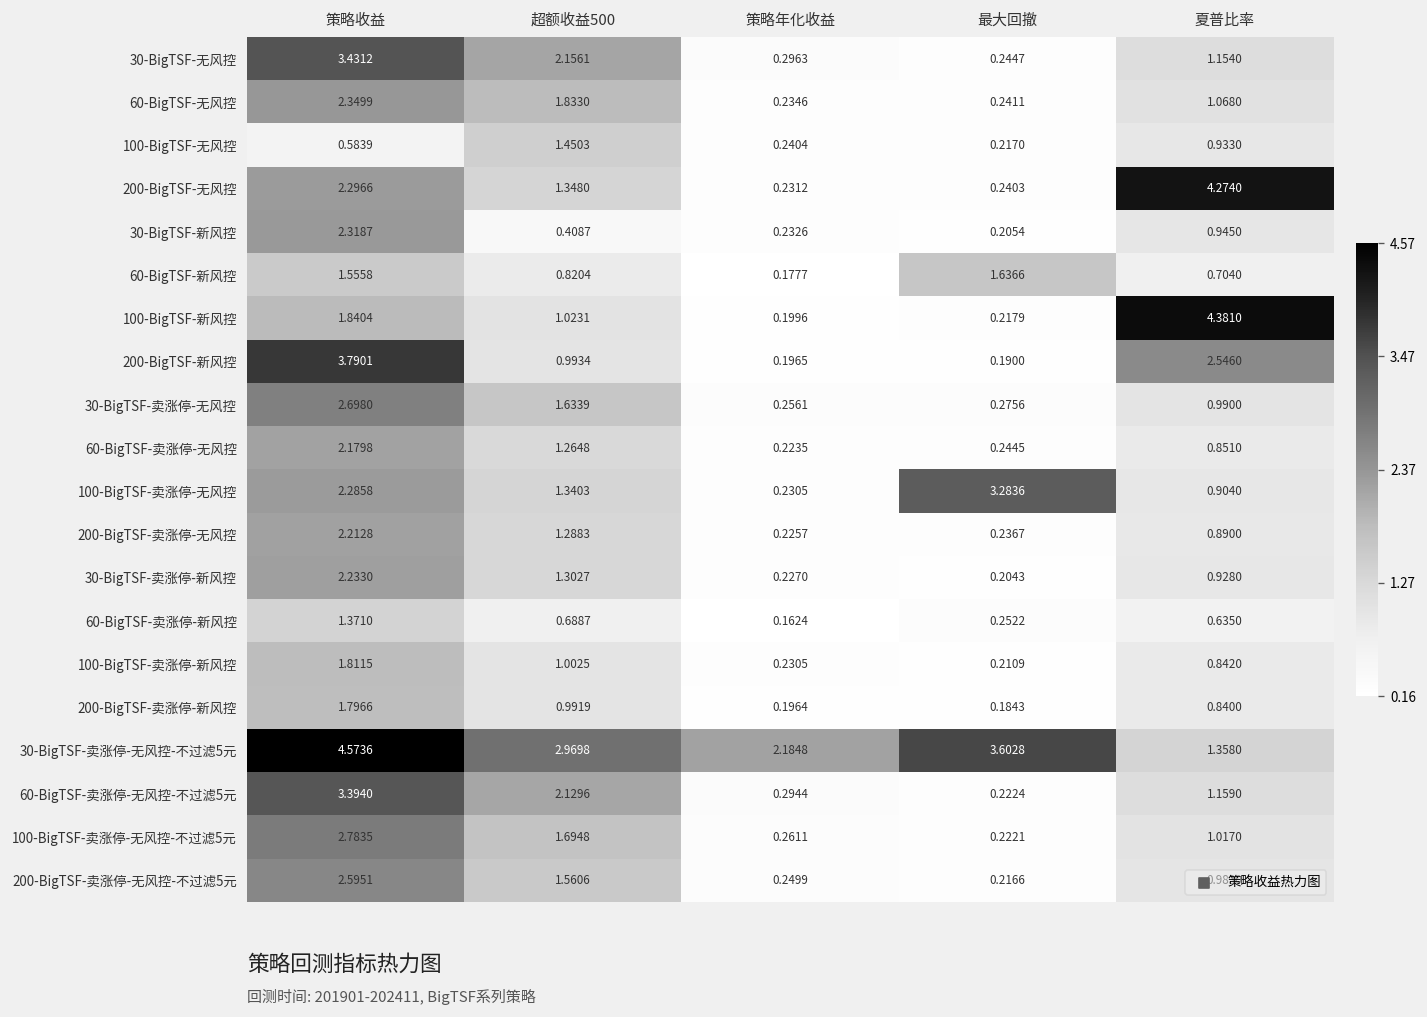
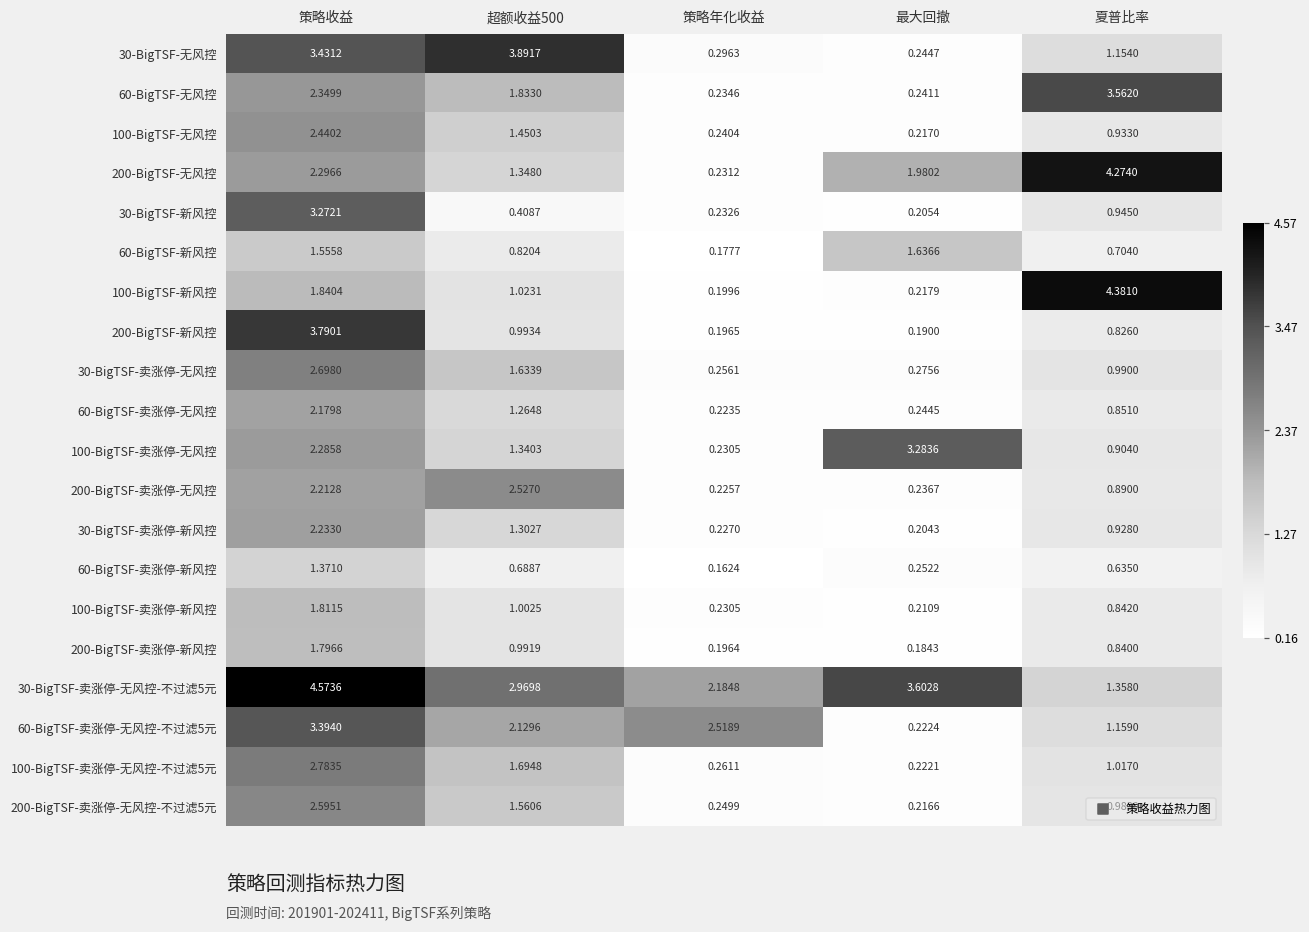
30-BigTSF-无风控, 超额收益500: 2.1561 -> 3.8917
60-BigTSF-无风控, 夏普比率: 1.0680 -> 3.5620
100-BigTSF-无风控, 策略收益: 0.5839 -> 2.4402
200-BigTSF-无风控, 最大回撤: 0.2403 -> 1.9802
30-BigTSF-新风控, 策略收益: 2.3187 -> 3.2721
200-BigTSF-新风控, 夏普比率: 2.5460 -> 0.8260
200-BigTSF-卖涨停-无风控, 超额收益500: 1.2883 -> 2.5270
60-BigTSF-卖涨停-无风控-不过滤5元, 策略年化收益: 0.2944 -> 2.5189
